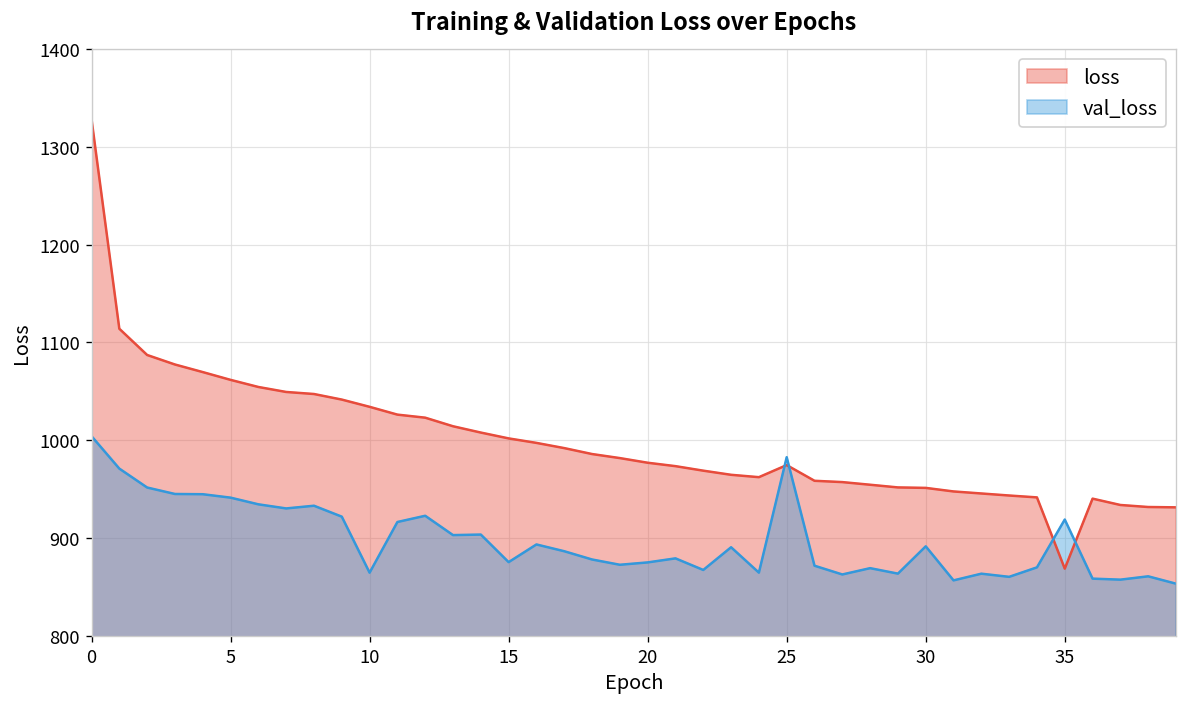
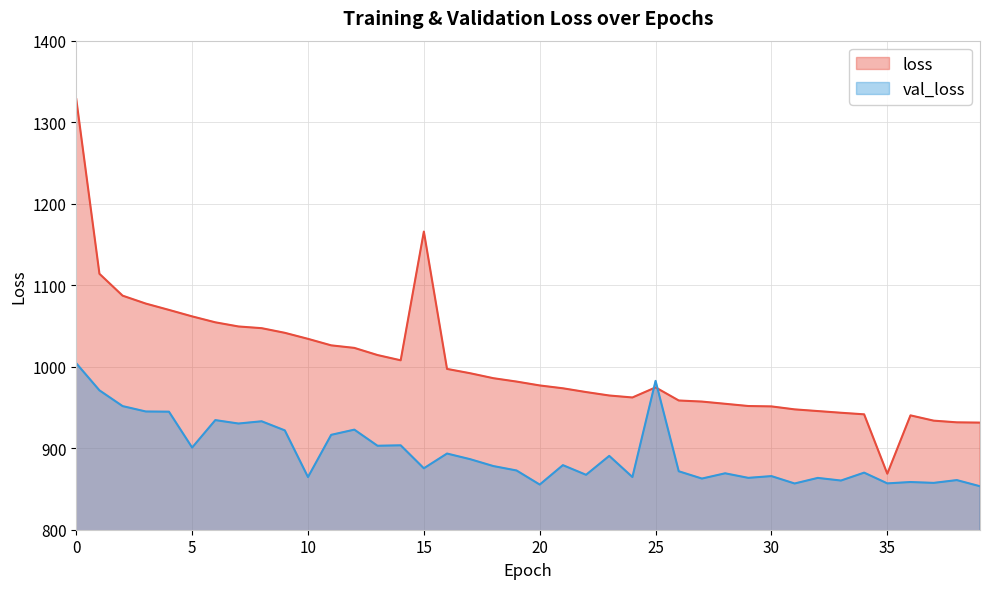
val_loss, 5: 940 -> 900
loss, 15: 1000 -> 1170
val_loss, 20: 880 -> 860
val_loss, 30: 890 -> 870
val_loss, 35: 920 -> 860
